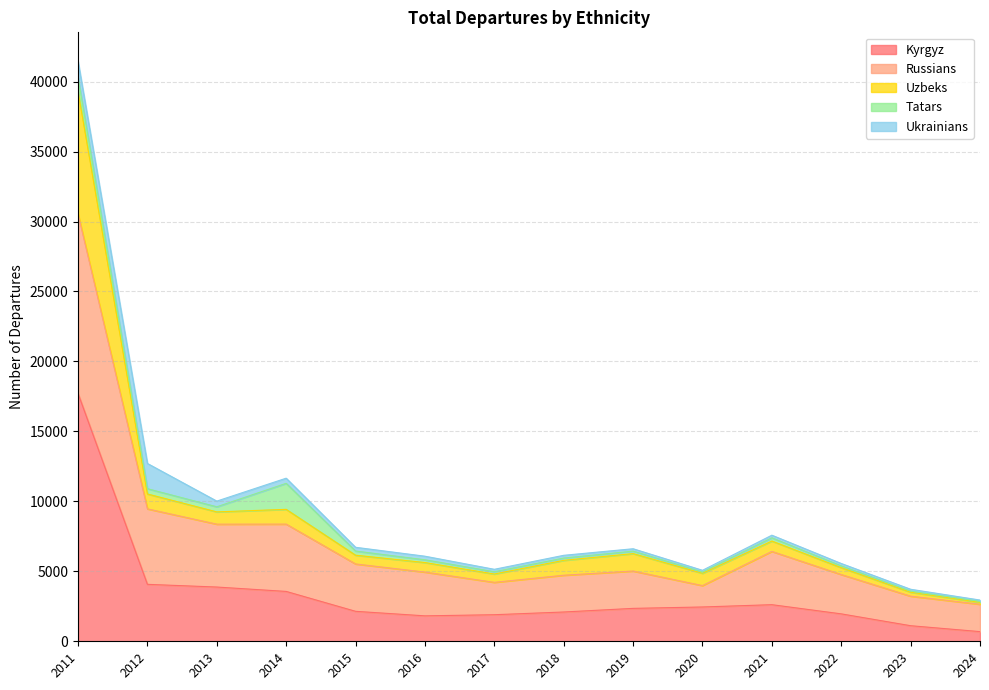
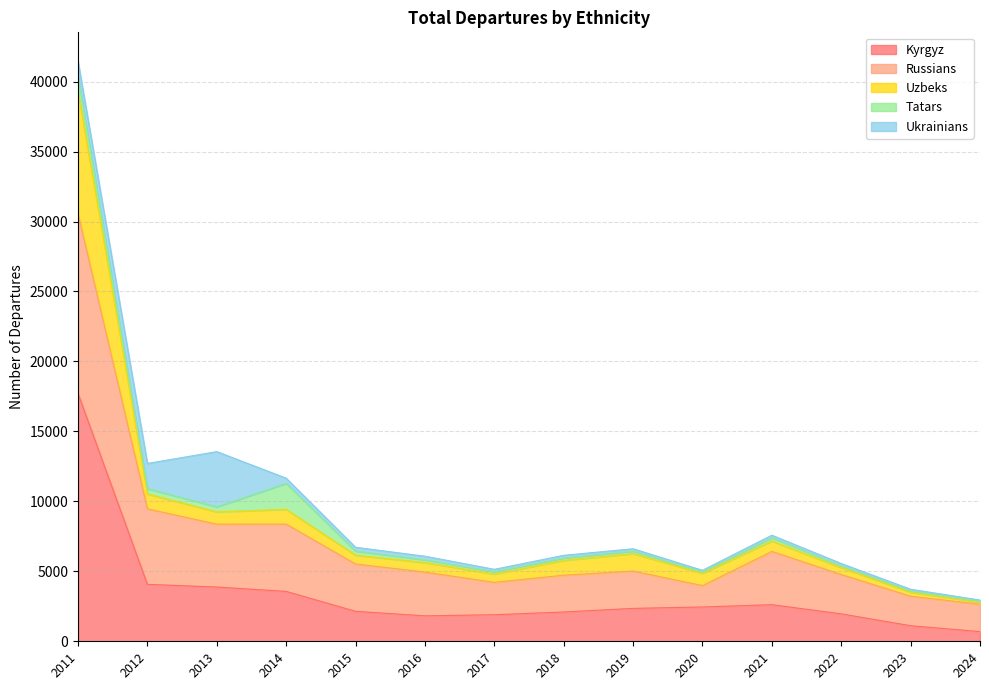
Ukrainians, 2013: 400 -> 3900
